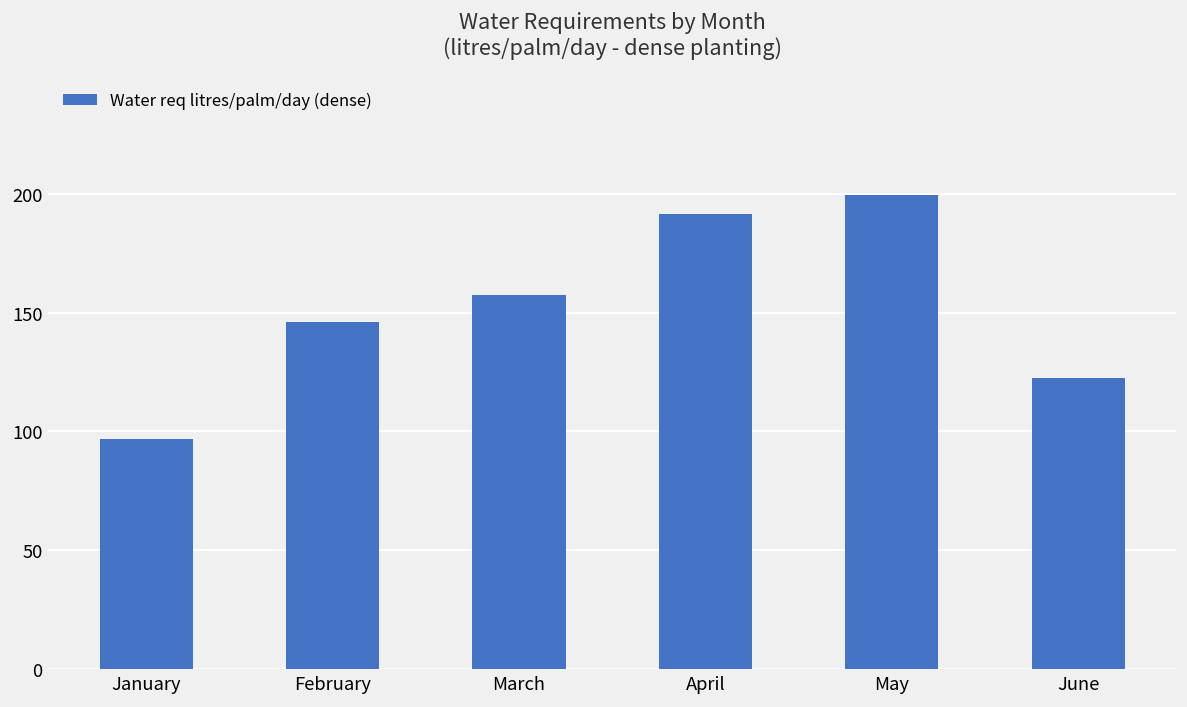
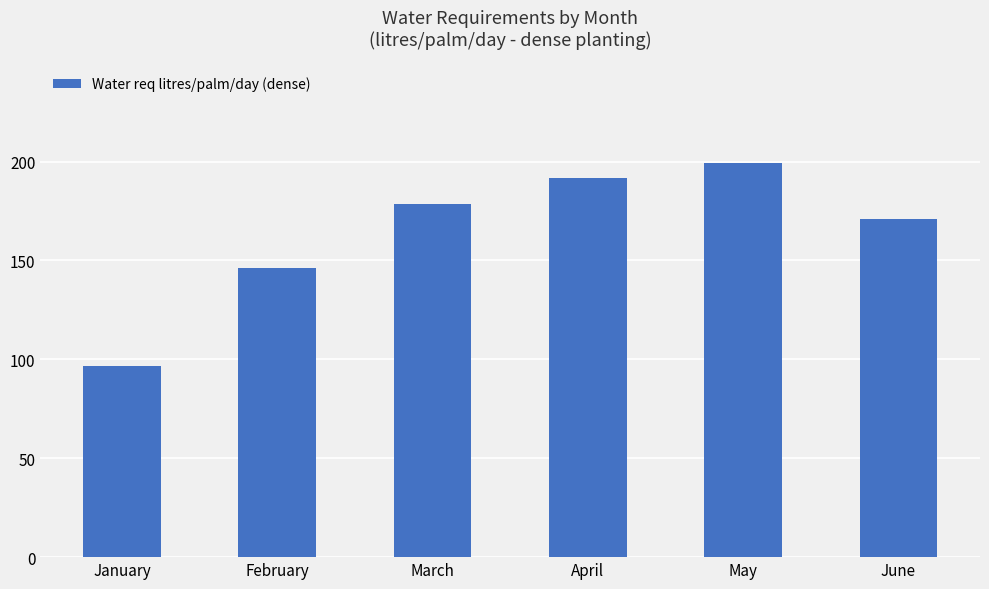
March: 158 -> 178
June: 123 -> 171
